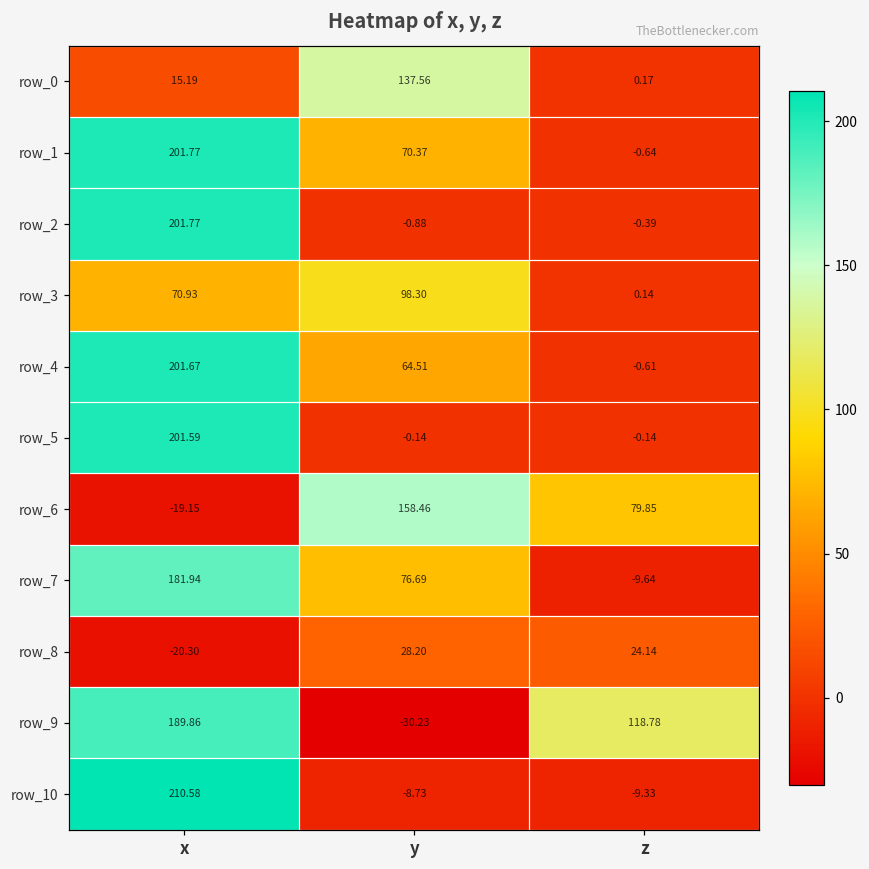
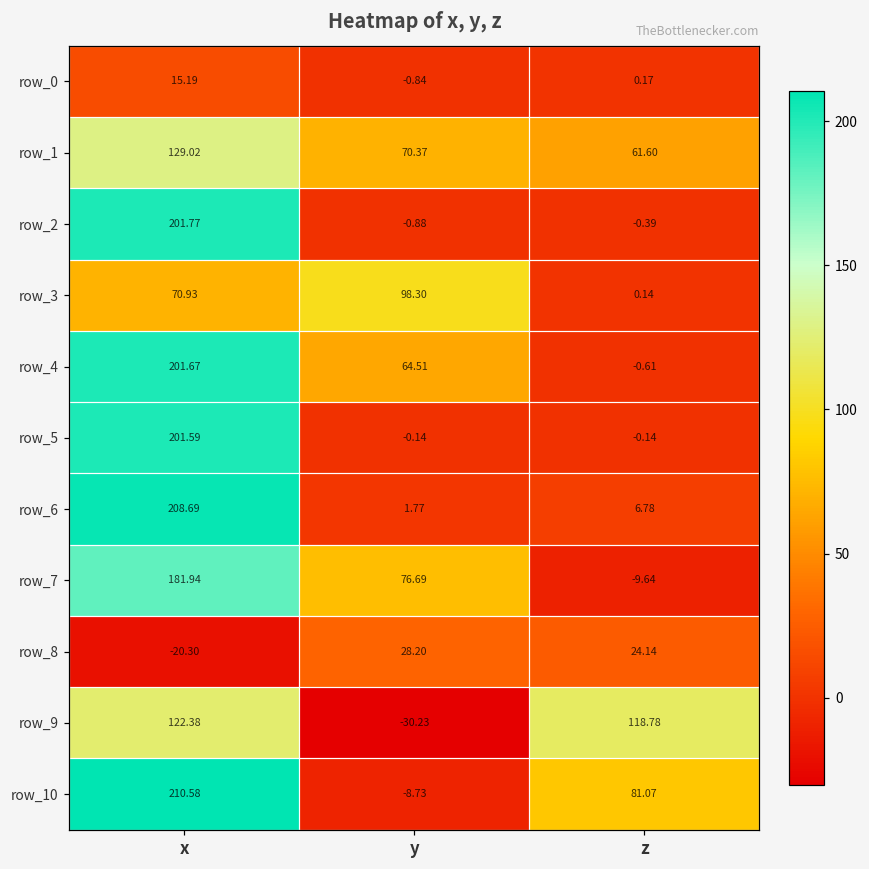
row_0, y: 137.56 -> -0.84
row_1, x: 201.77 -> 129.02
row_1, z: -0.64 -> 61.60
row_6, x: -19.15 -> 208.69
row_6, y: 158.46 -> 1.77
row_6, z: 79.85 -> 6.78
row_9, x: 189.86 -> 122.38
row_10, z: -9.33 -> 81.07
